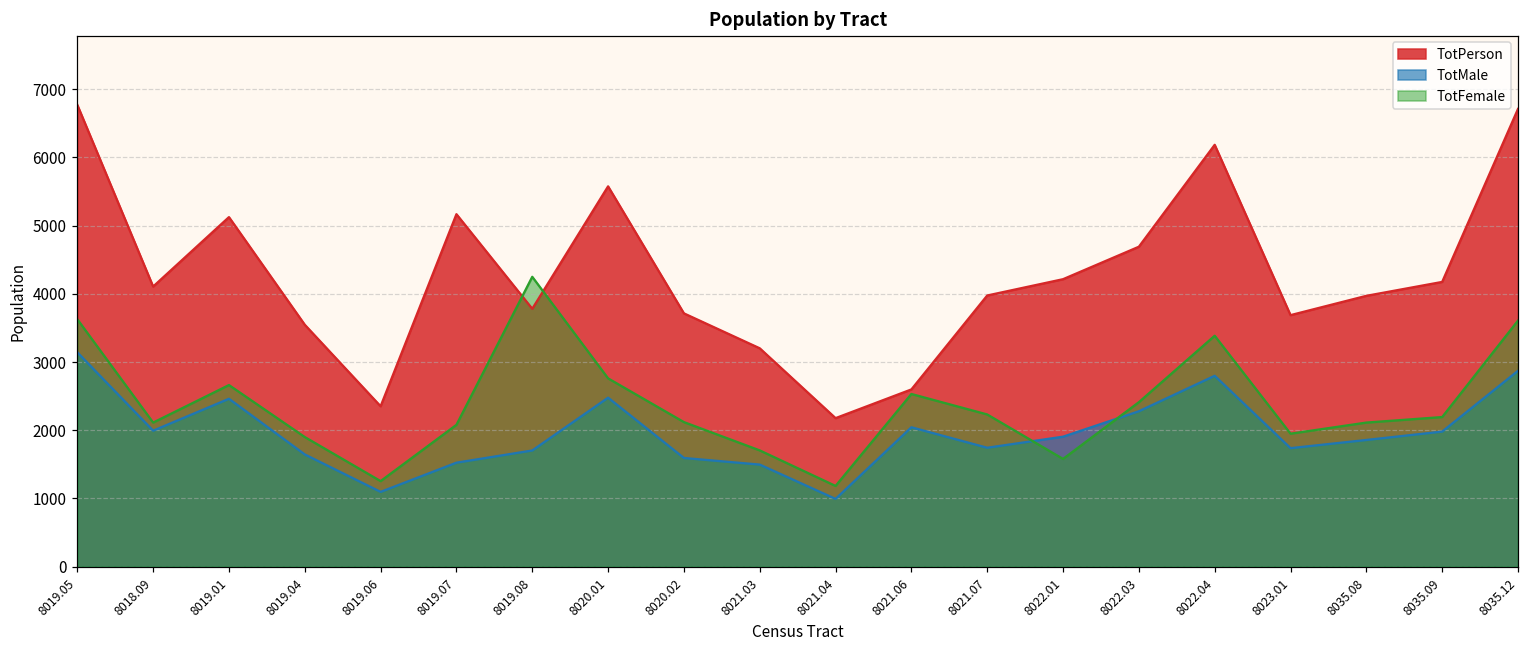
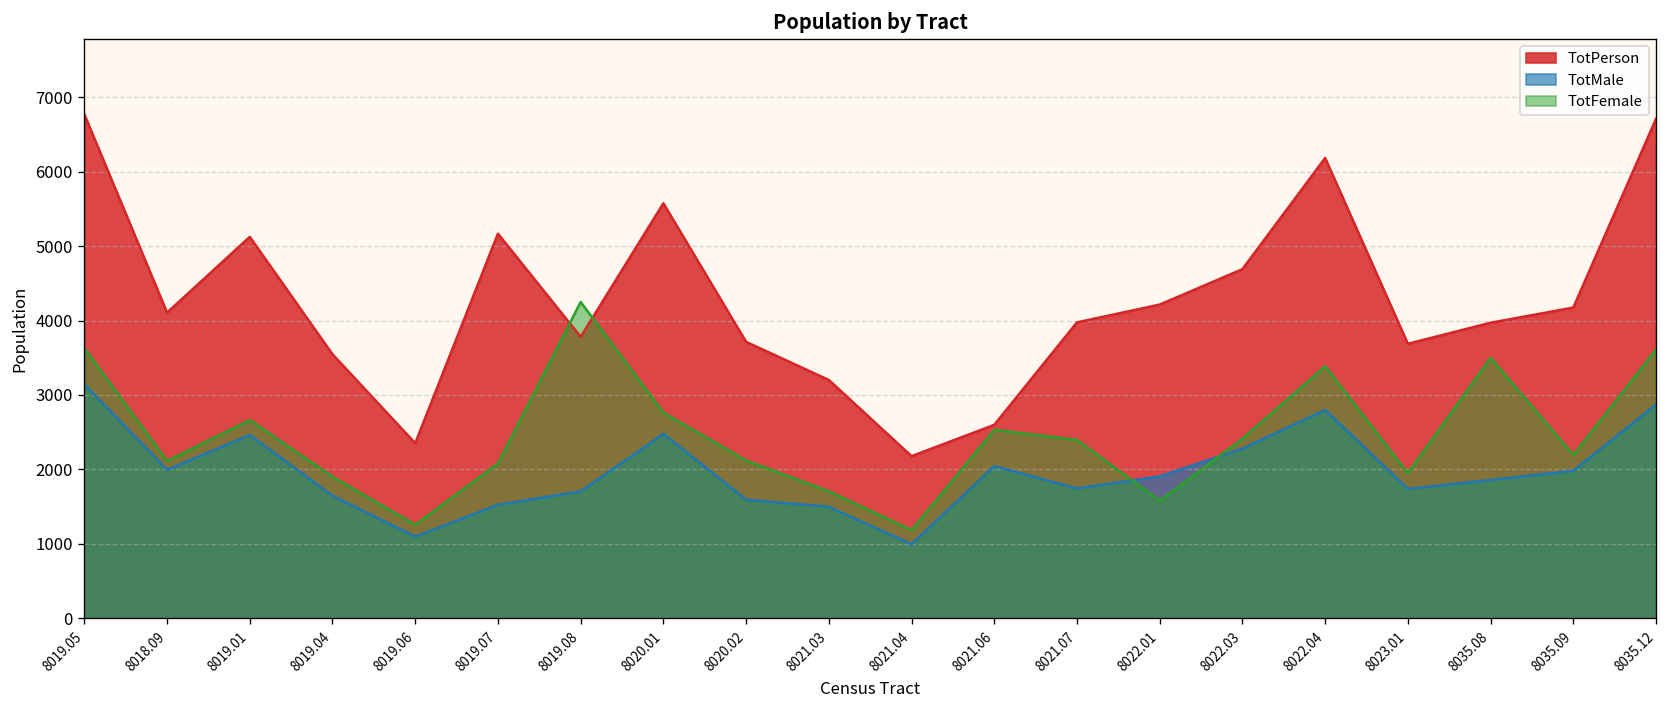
TotFemale, 8021.07: 2200 -> 2400
TotFemale, 8035.08: 2100 -> 3500
